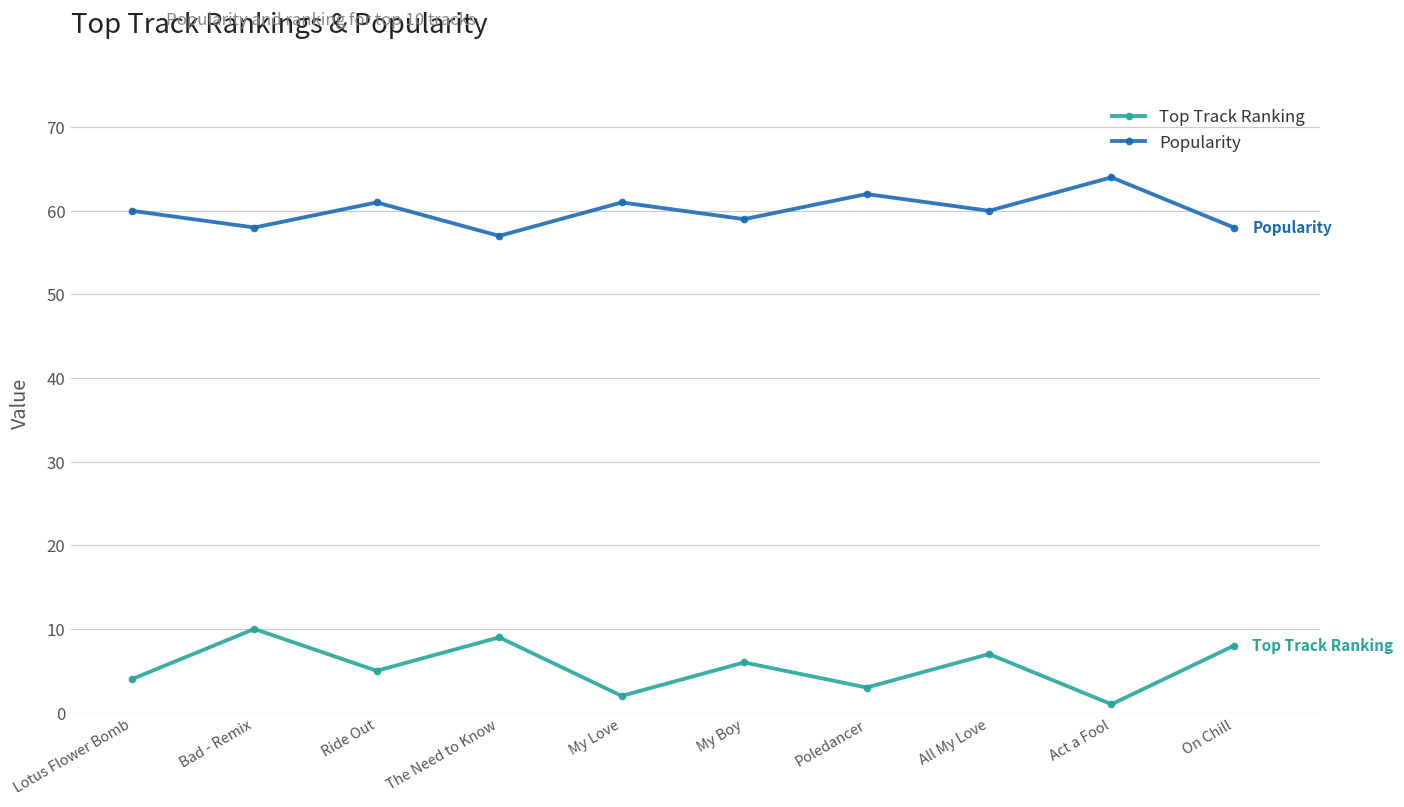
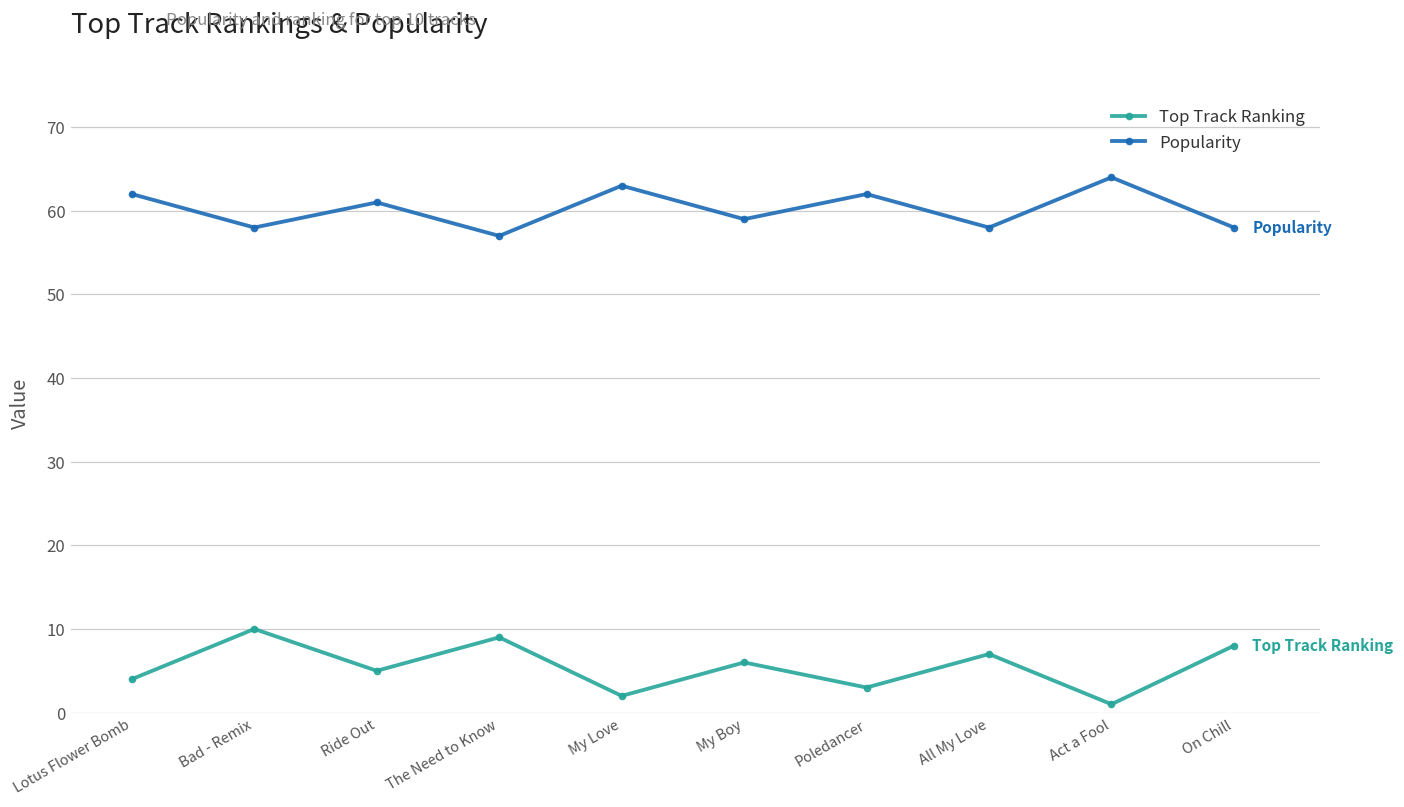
Popularity, Lotus Flower Bomb: 60 -> 62
Popularity, My Love: 61 -> 63
Popularity, All My Love: 60 -> 58
